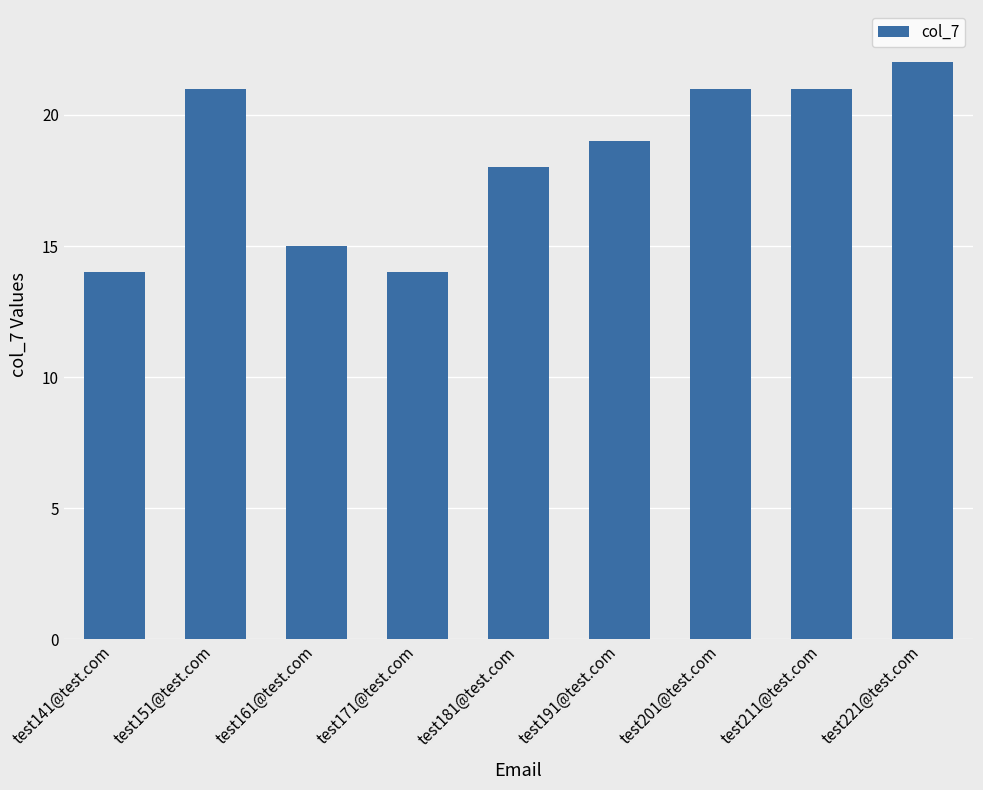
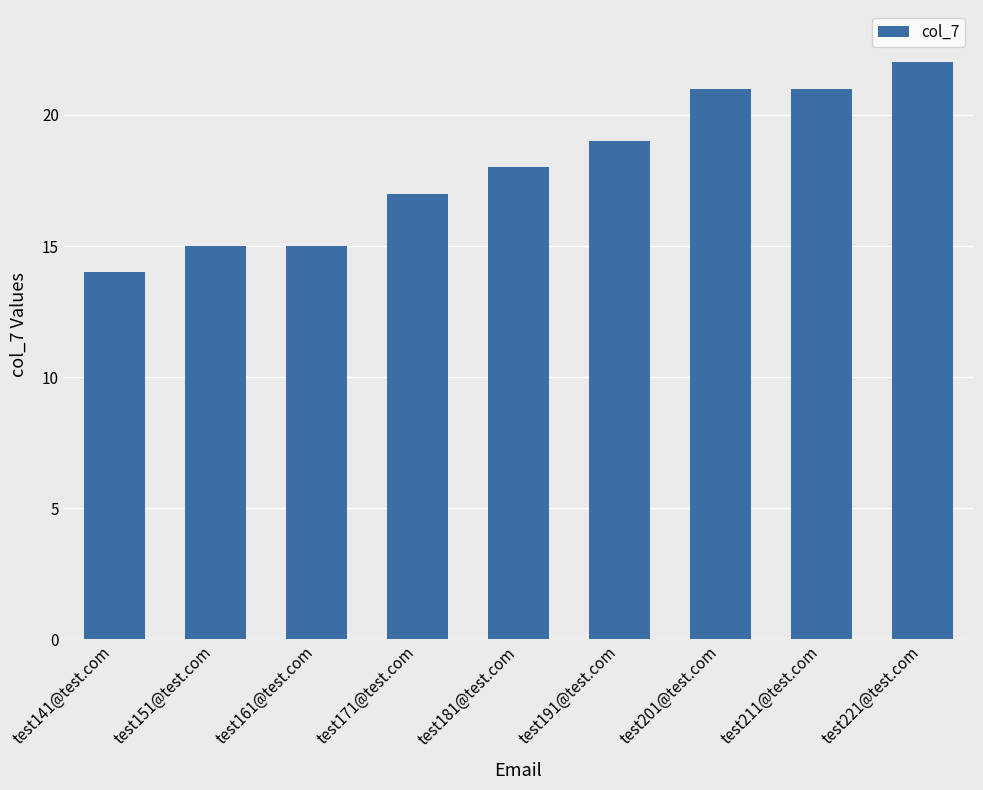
test151@test.com: 21 -> 15
test171@test.com: 14 -> 17
